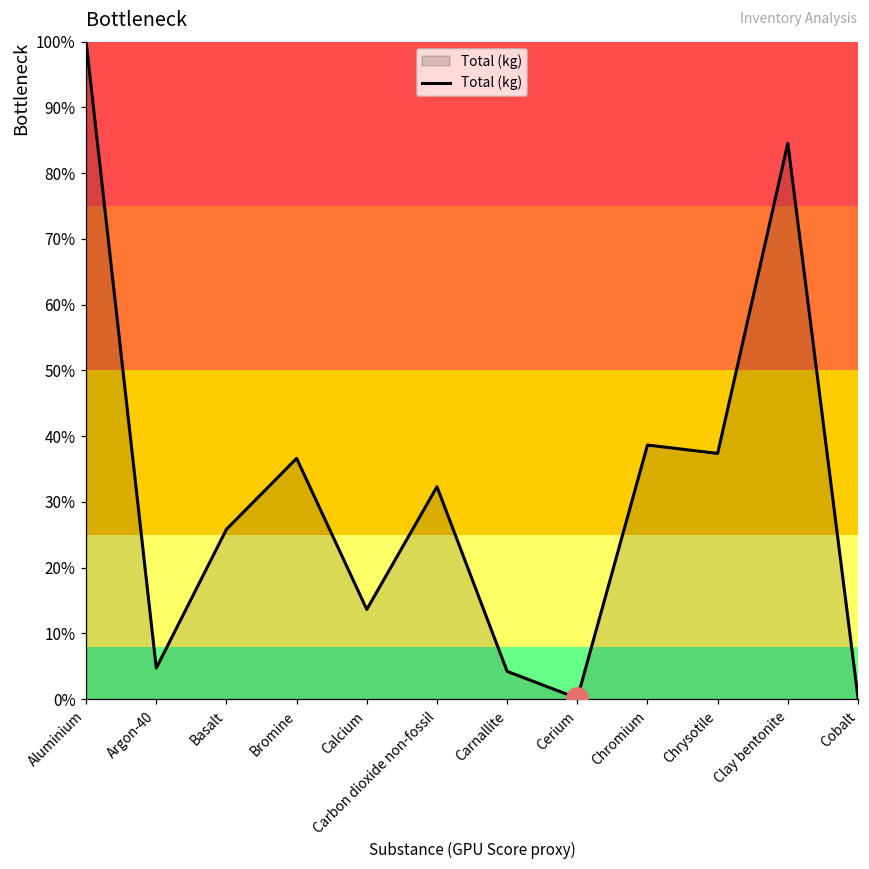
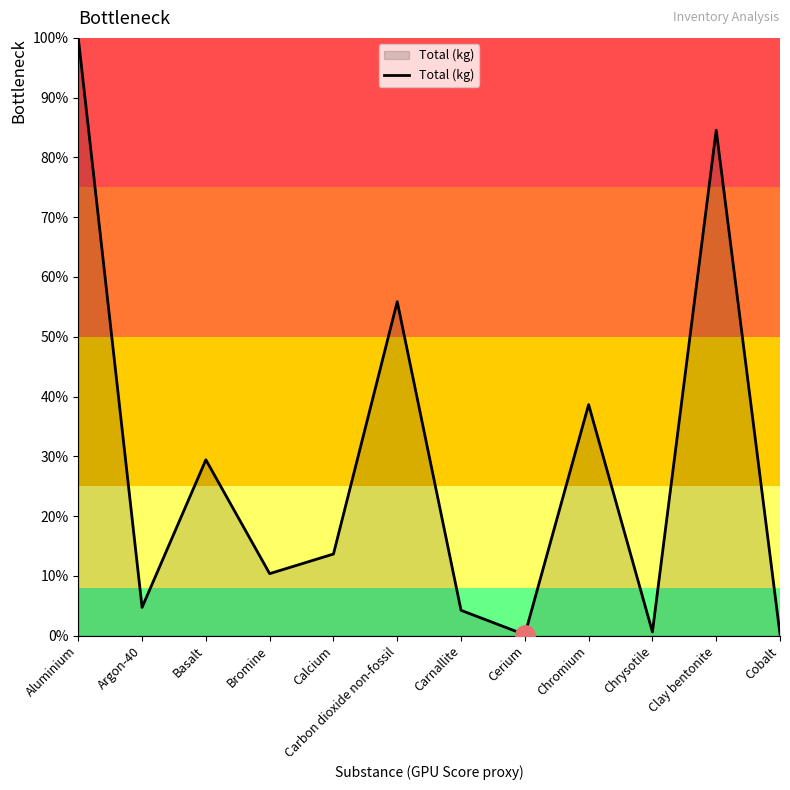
Total (kg), Basalt: 26% -> 29%
Total (kg), Bromine: 37% -> 10%
Total (kg), Carbon dioxide non-fossil: 32% -> 56%
Total (kg), Chrysotile: 37% -> 1%
